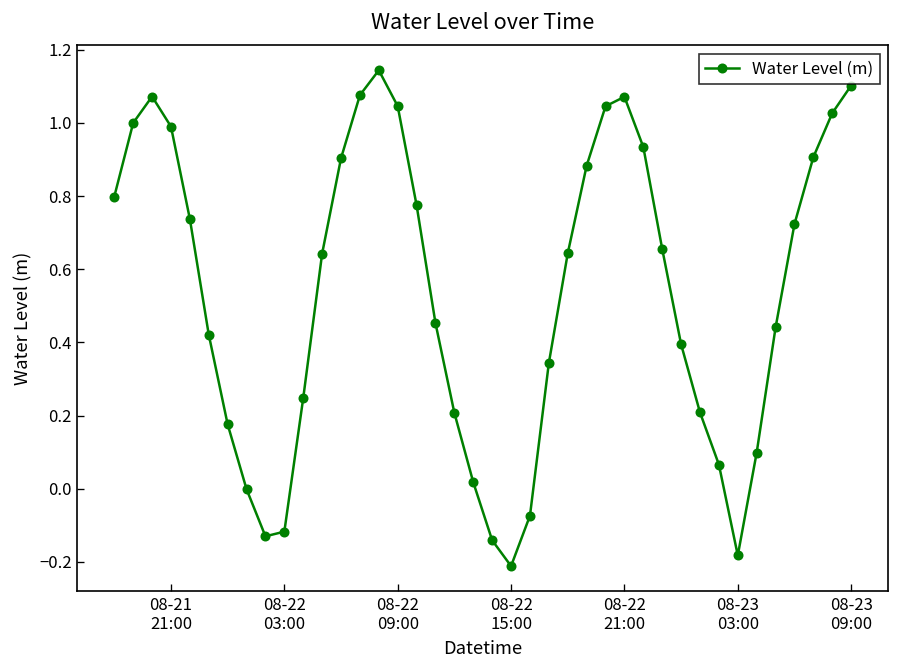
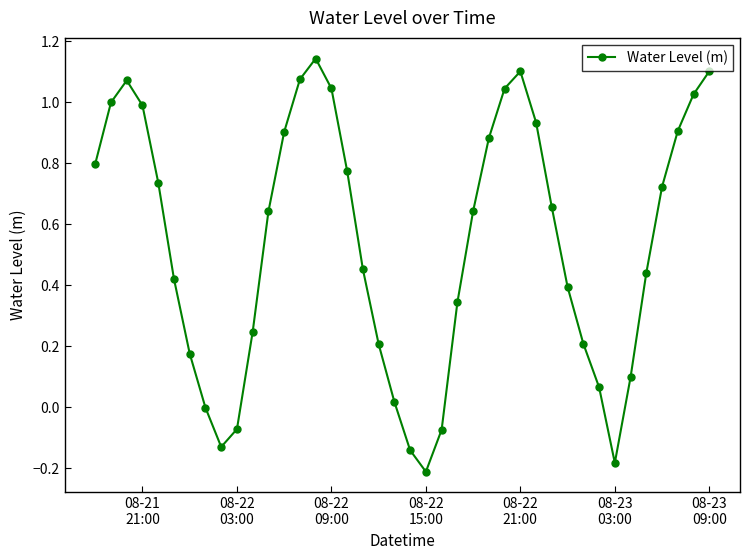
08-22 03:00: -0.12 -> -0.07
08-22 21:00: 1.07 -> 1.10
